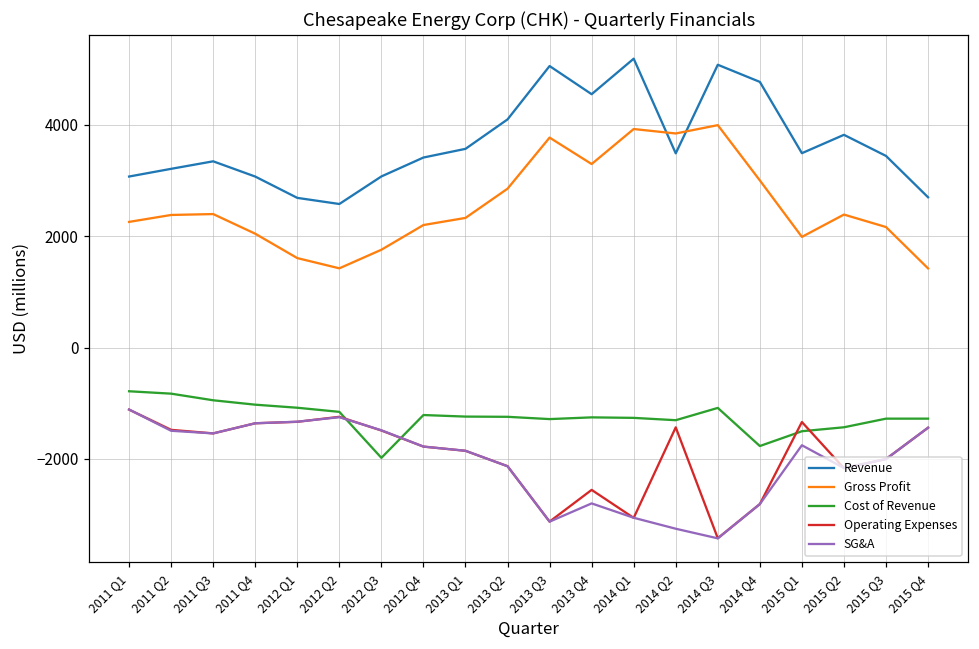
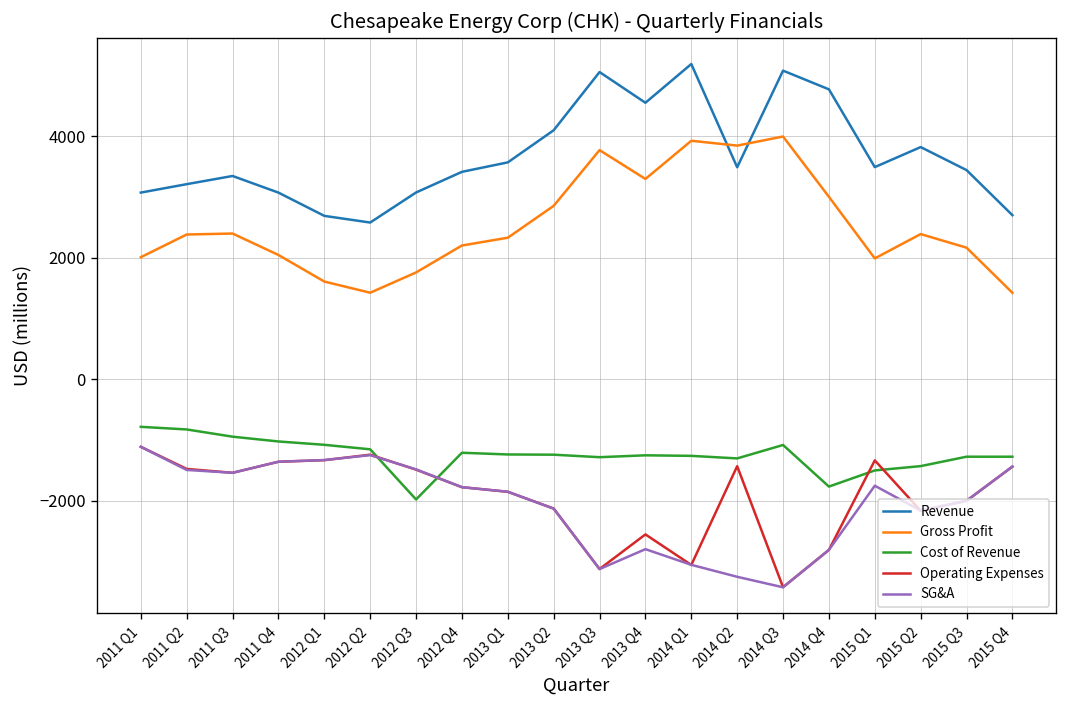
Gross Profit, 2011 Q1: 2300 -> 2000
